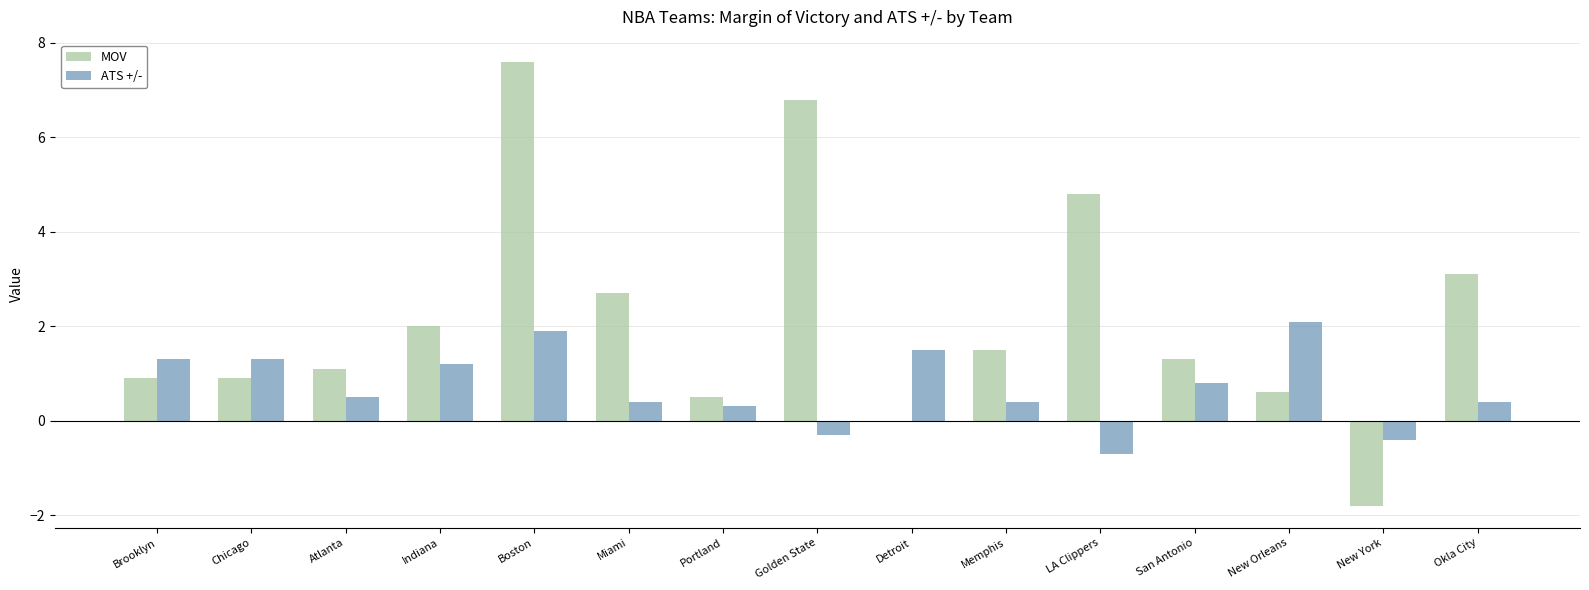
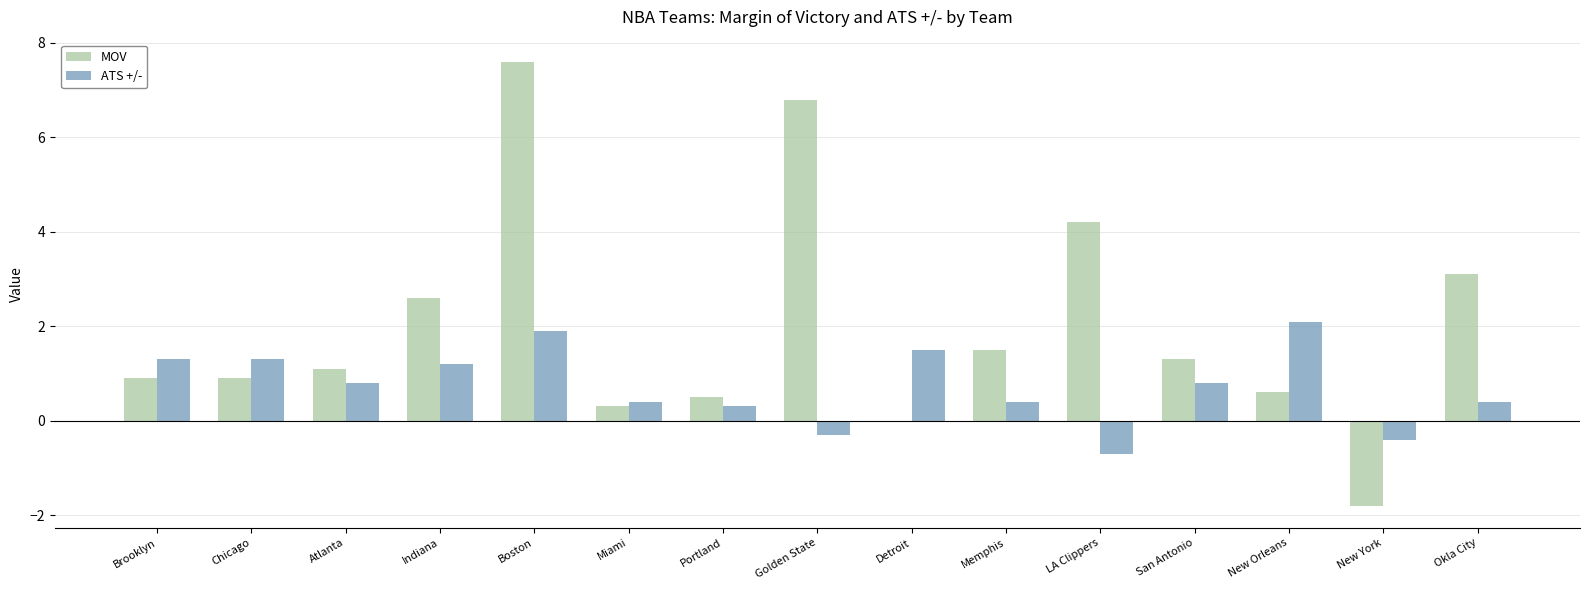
ATS +/-, Atlanta: 0.5 -> 0.8
MOV, Indiana: 2.0 -> 2.6
MOV, Miami: 2.7 -> 0.3
MOV, LA Clippers: 4.8 -> 4.2
